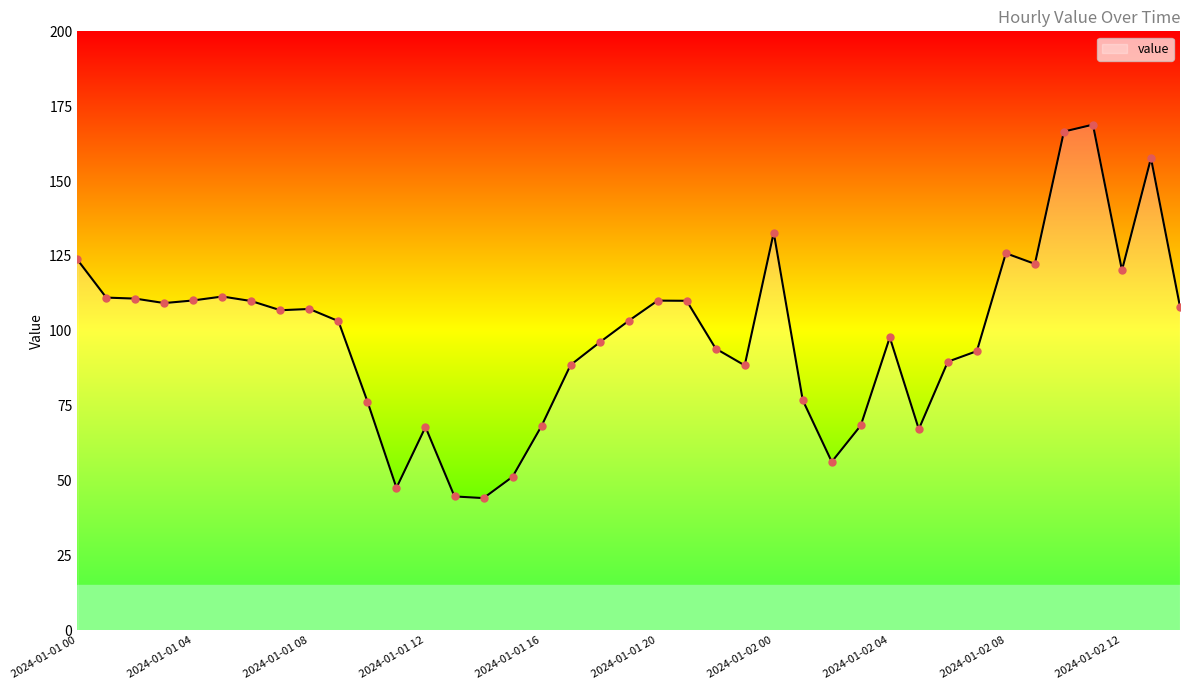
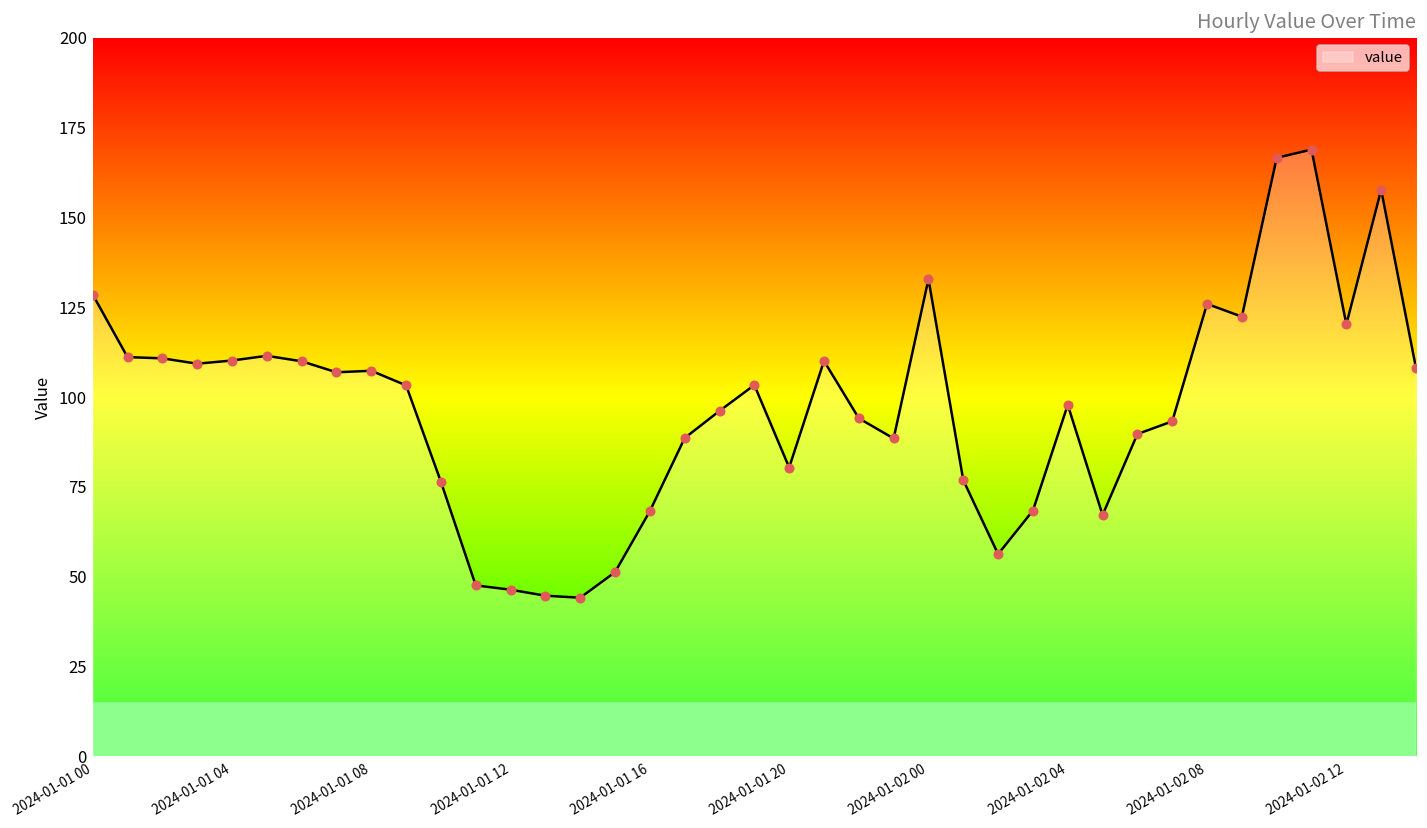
2024-01-01 00: 124 -> 129
2024-01-01 12: 68 -> 46
2024-01-01 20: 110 -> 80
